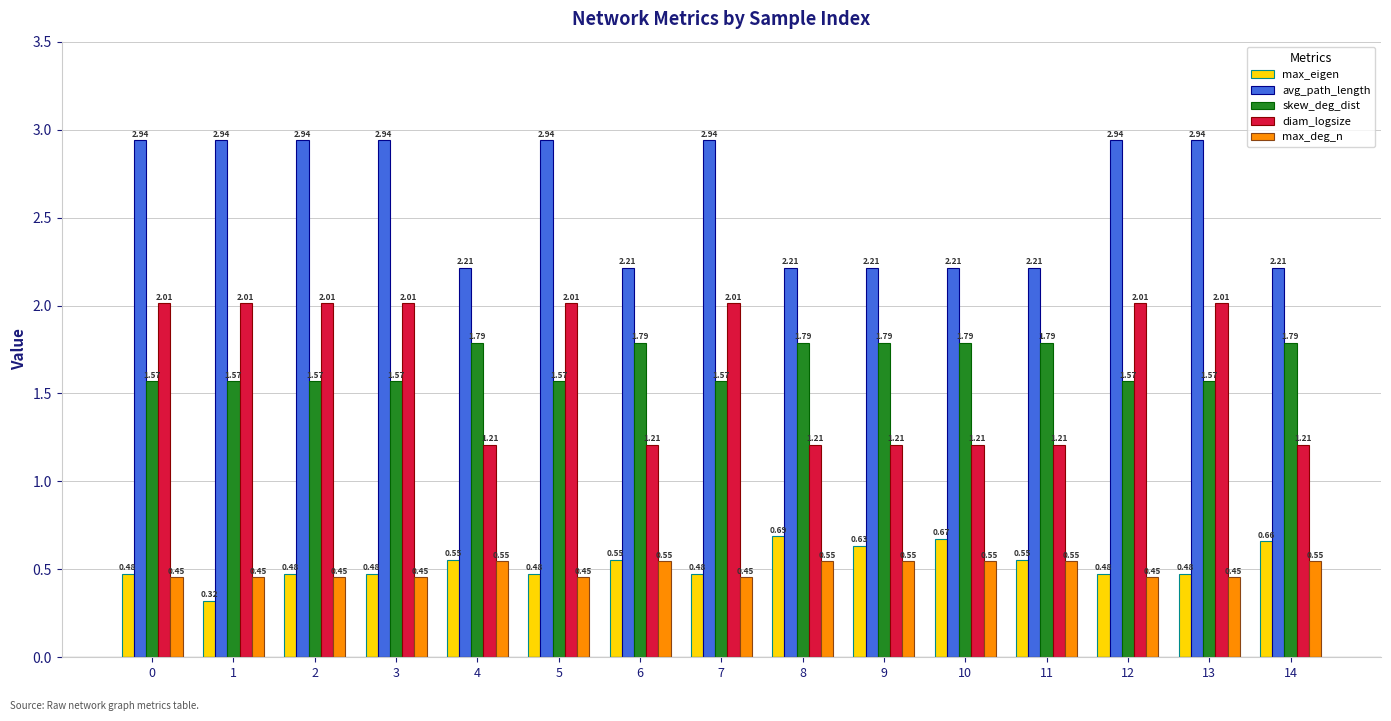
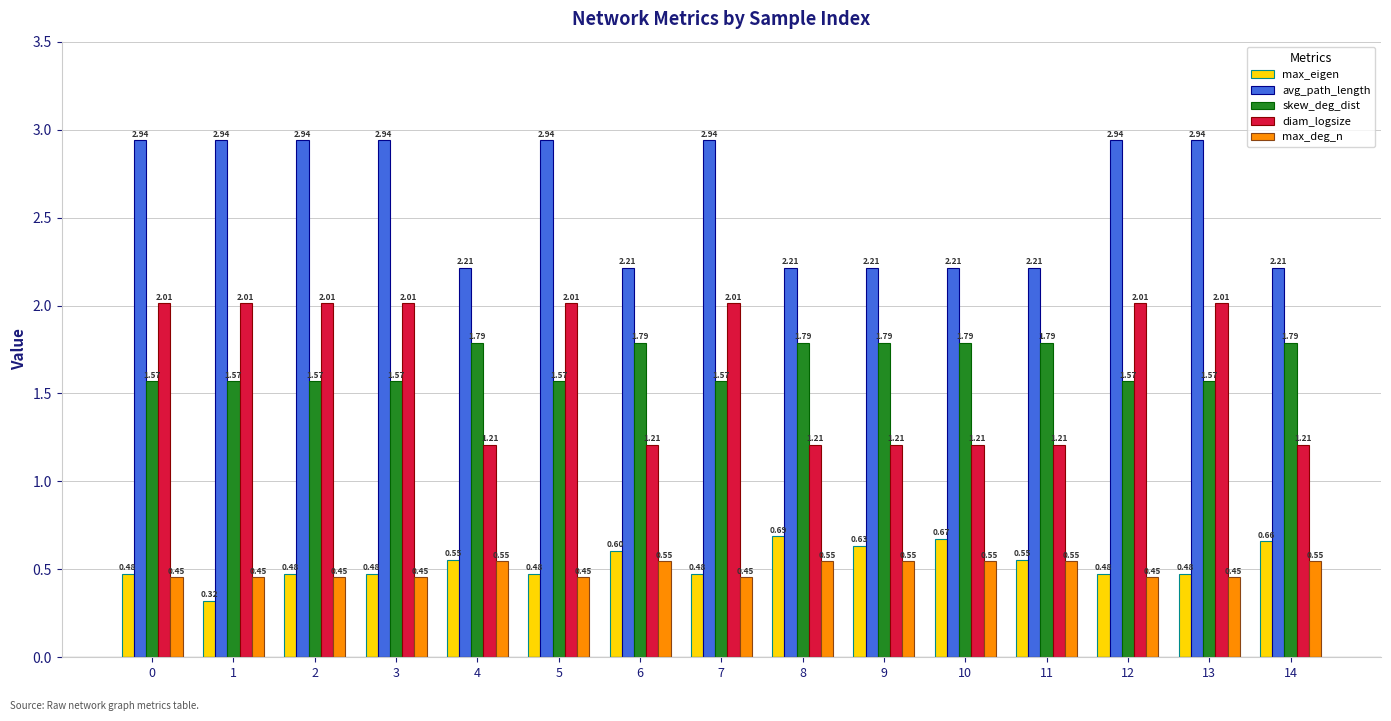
max_eigen, 6: 0.55 -> 0.60
